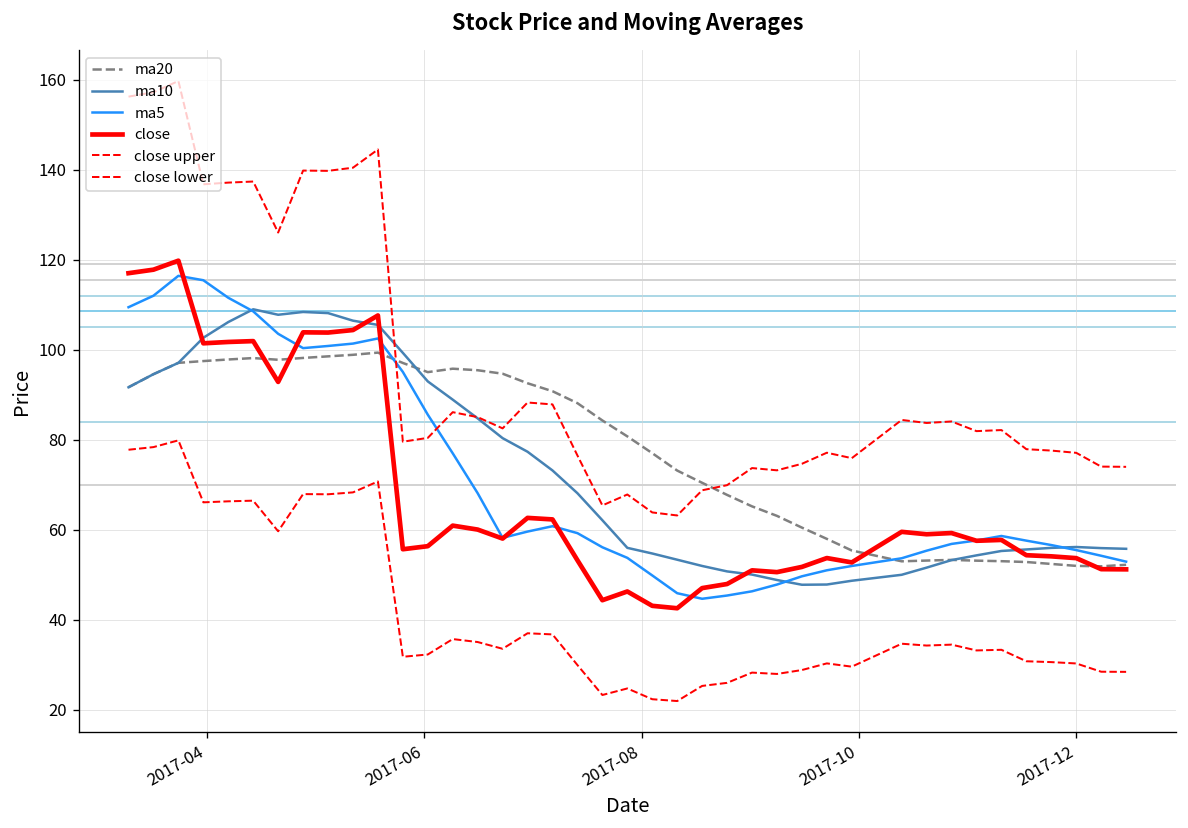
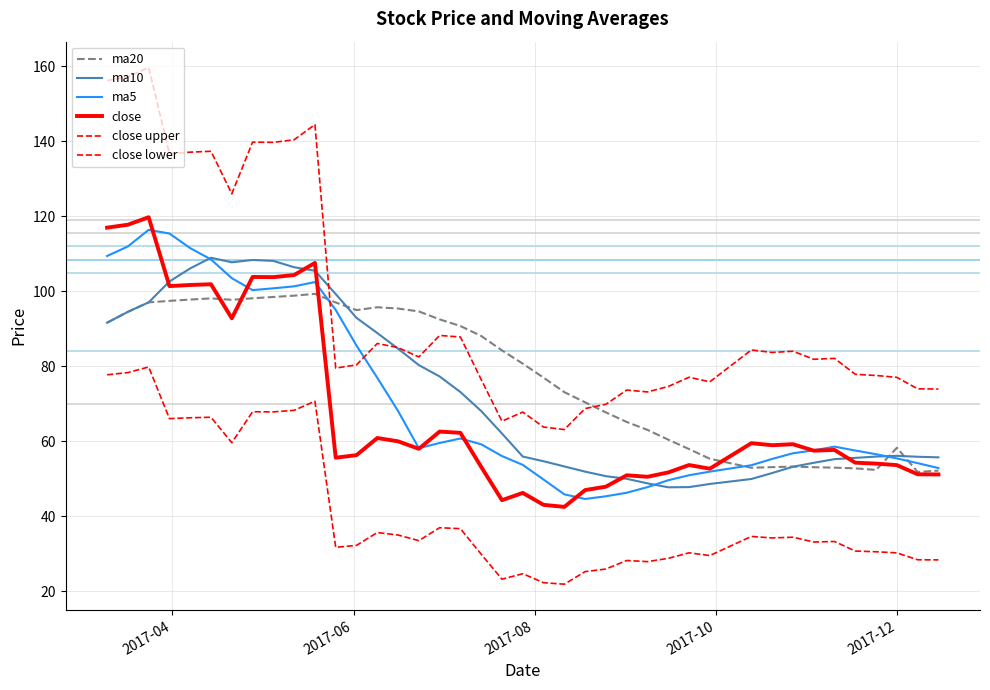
ma20, 2017-12: 52 -> 58
